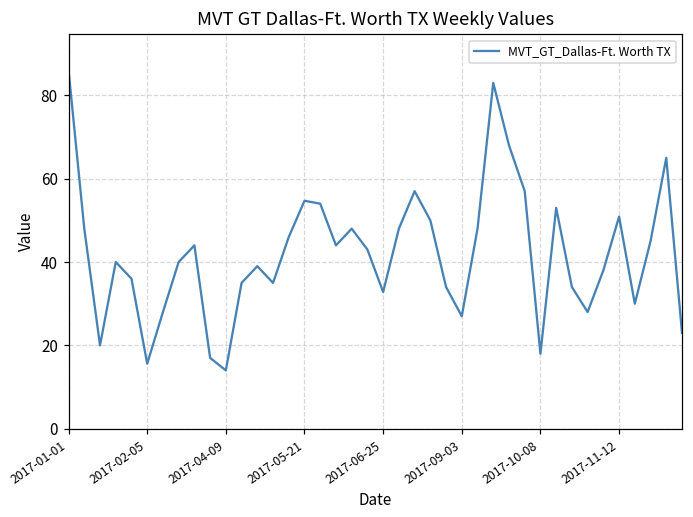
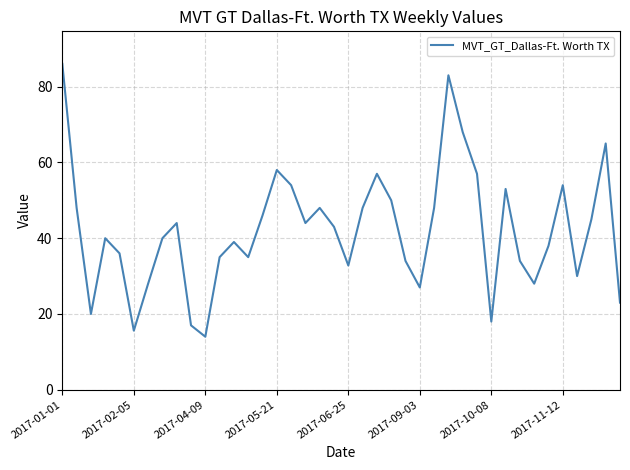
2017-05-21: 55 -> 58
2017-11-12: 51 -> 54
